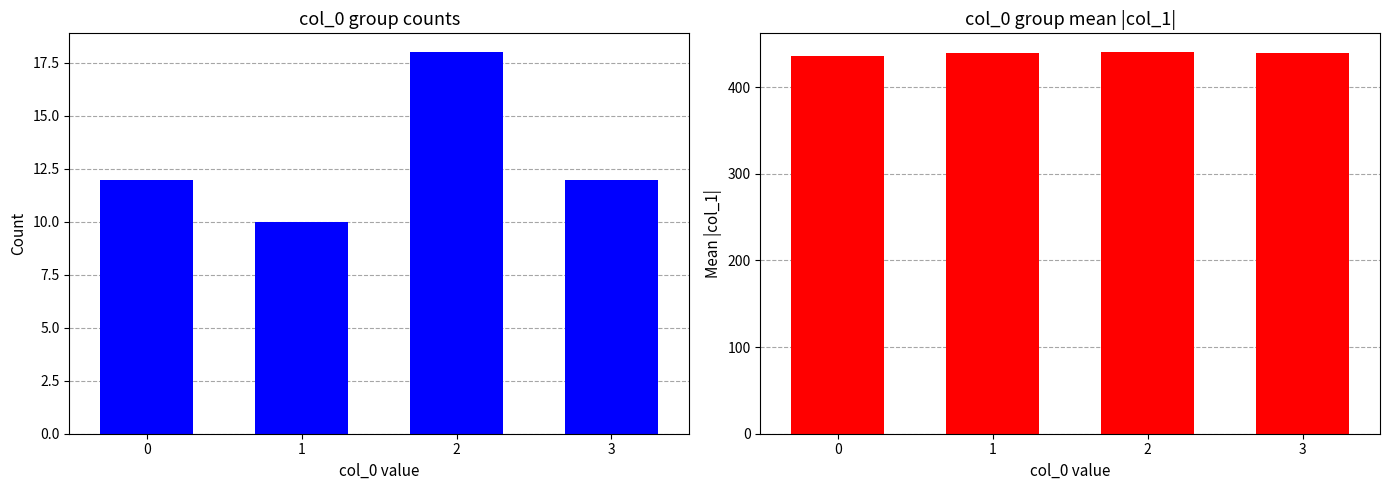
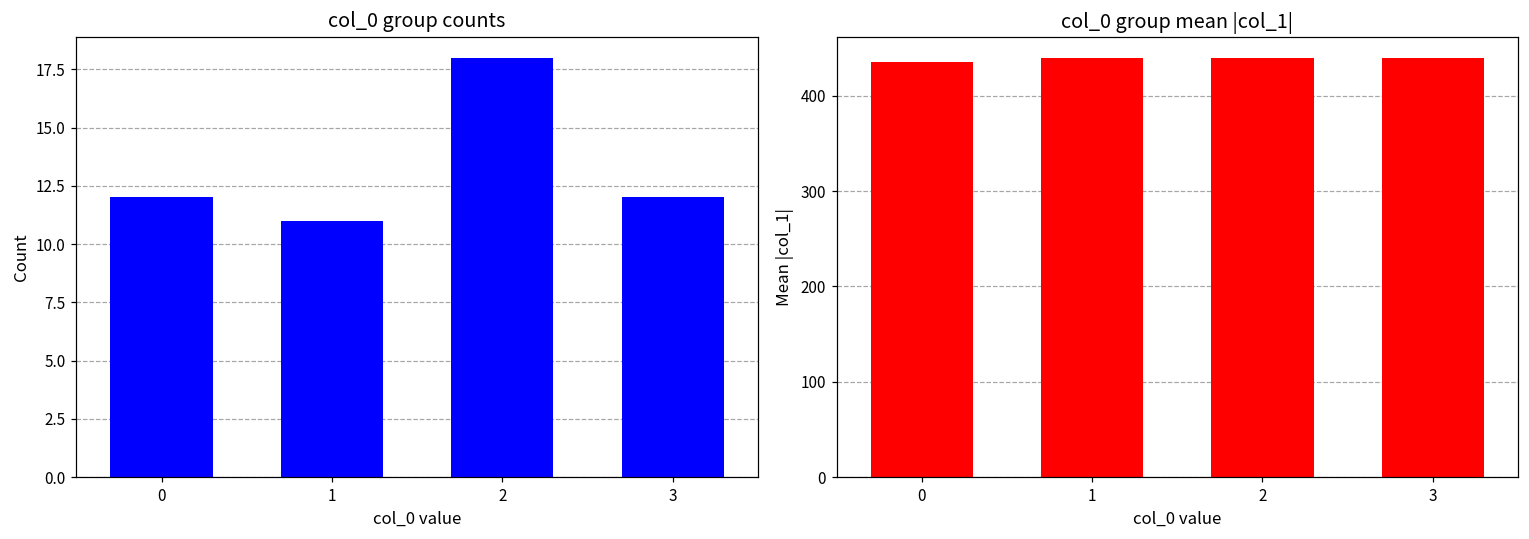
col_0 group counts, 1: 10 -> 11
